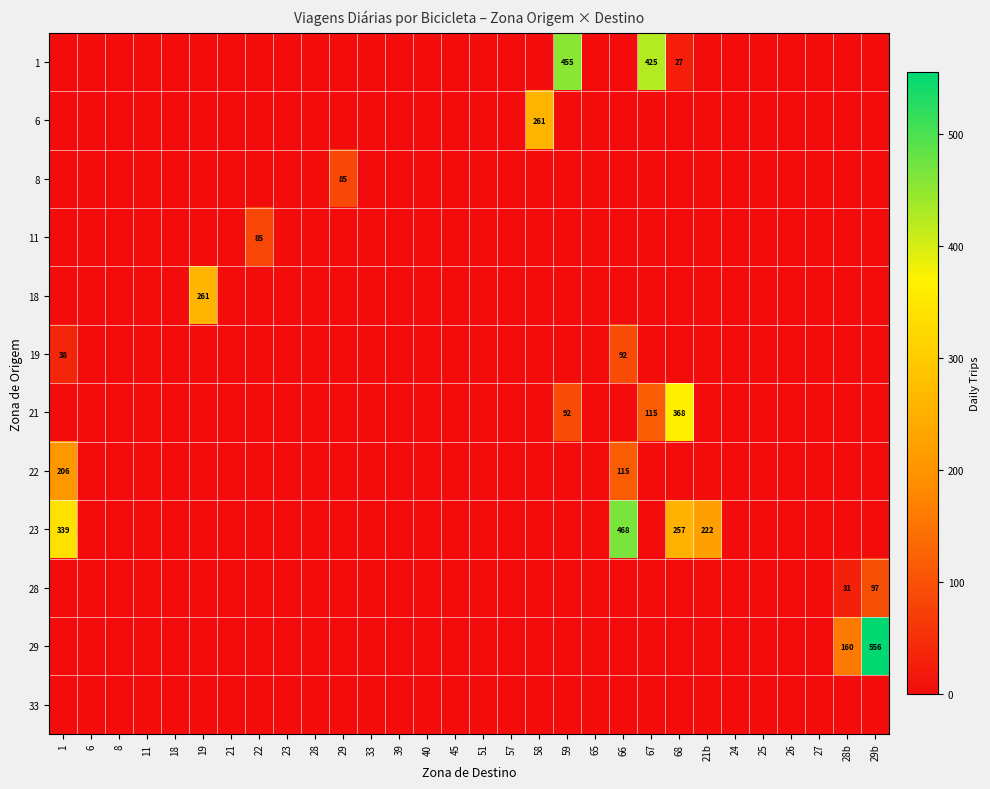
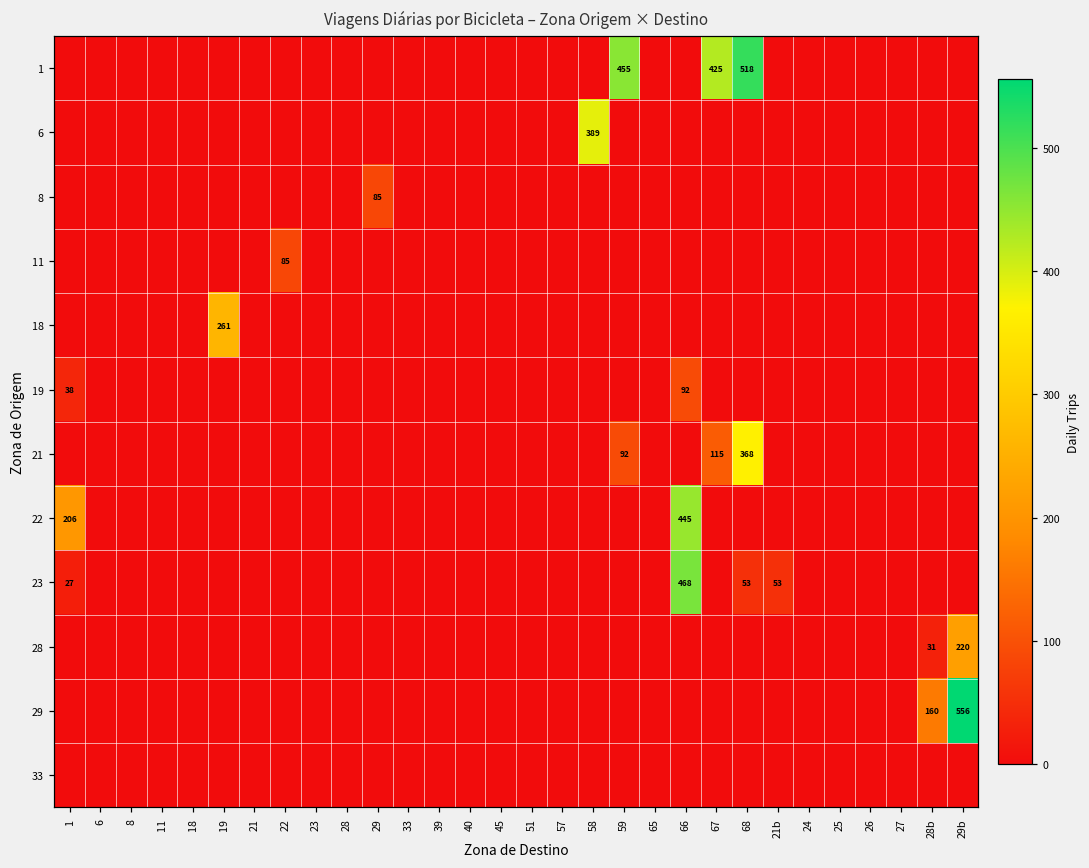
1, 68: 27 -> 518
6, 58: 261 -> 389
22, 66: 115 -> 445
23, 1: 339 -> 27
23, 68: 257 -> 53
23, 21b: 222 -> 53
28, 29b: 97 -> 220
